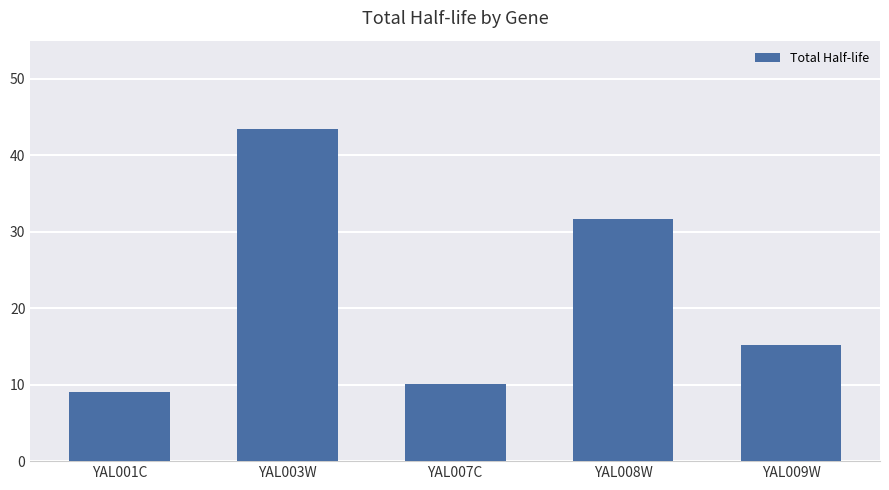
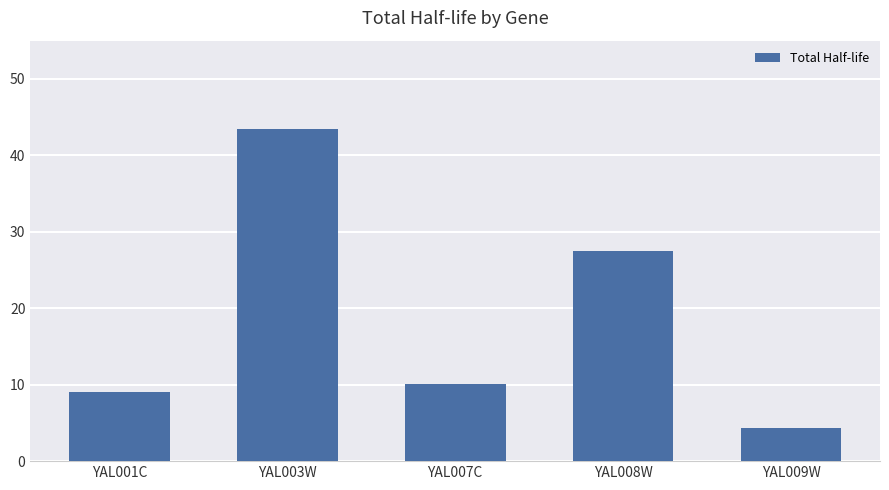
YAL008W: 32 -> 28
YAL009W: 15 -> 4
